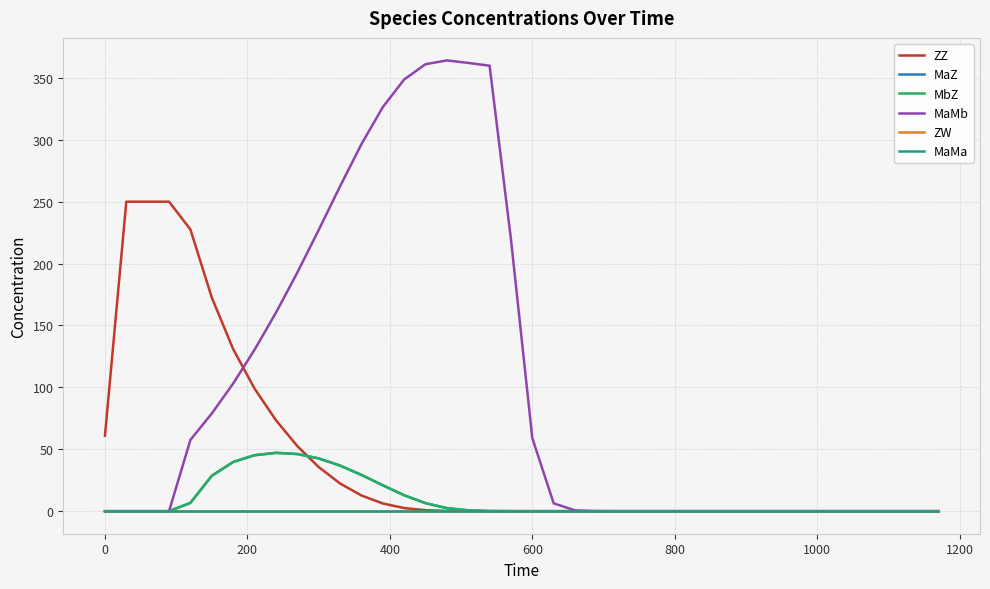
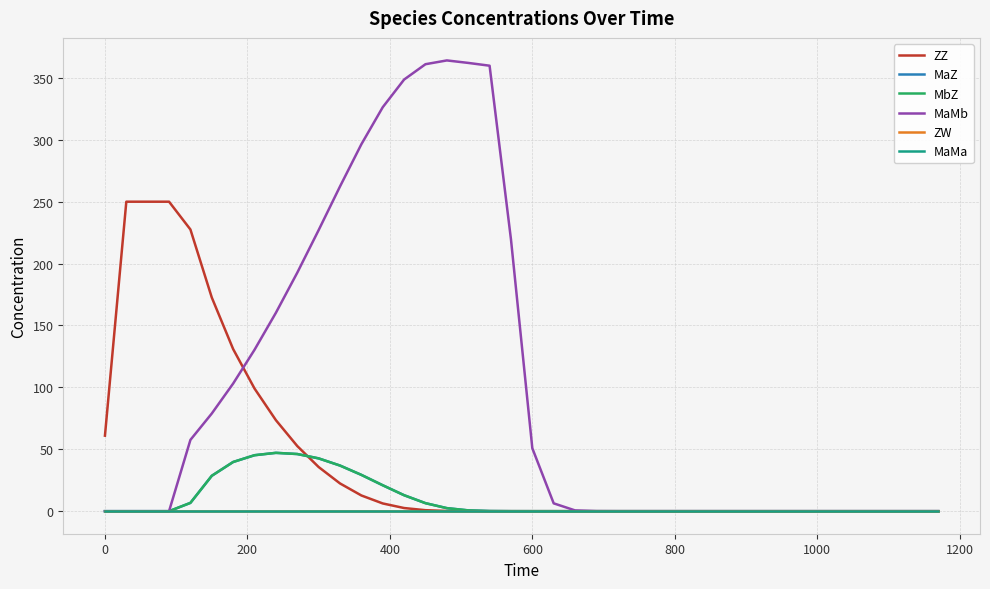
MaMb, 600: 59 -> 51
